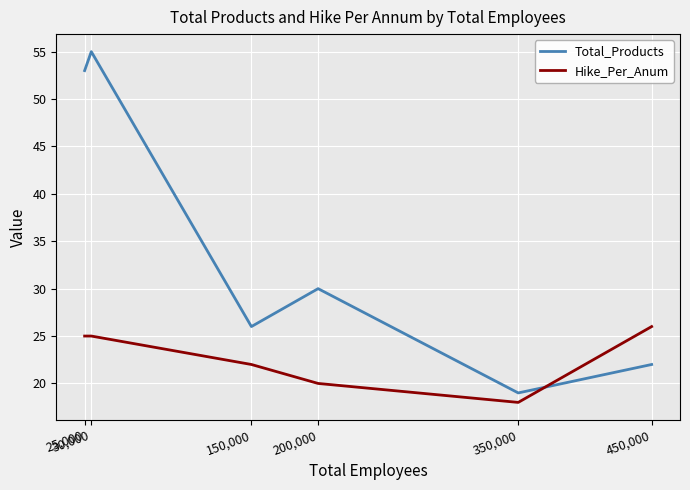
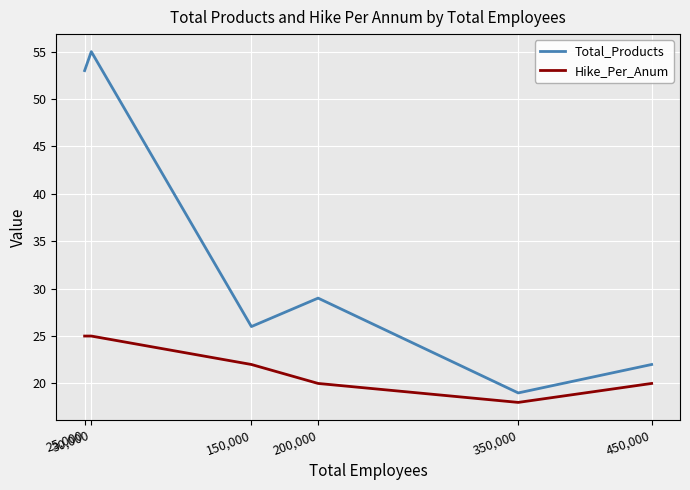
Total_Products, 200,000: 30 -> 29
Hike_Per_Anum, 450,000: 26 -> 20
